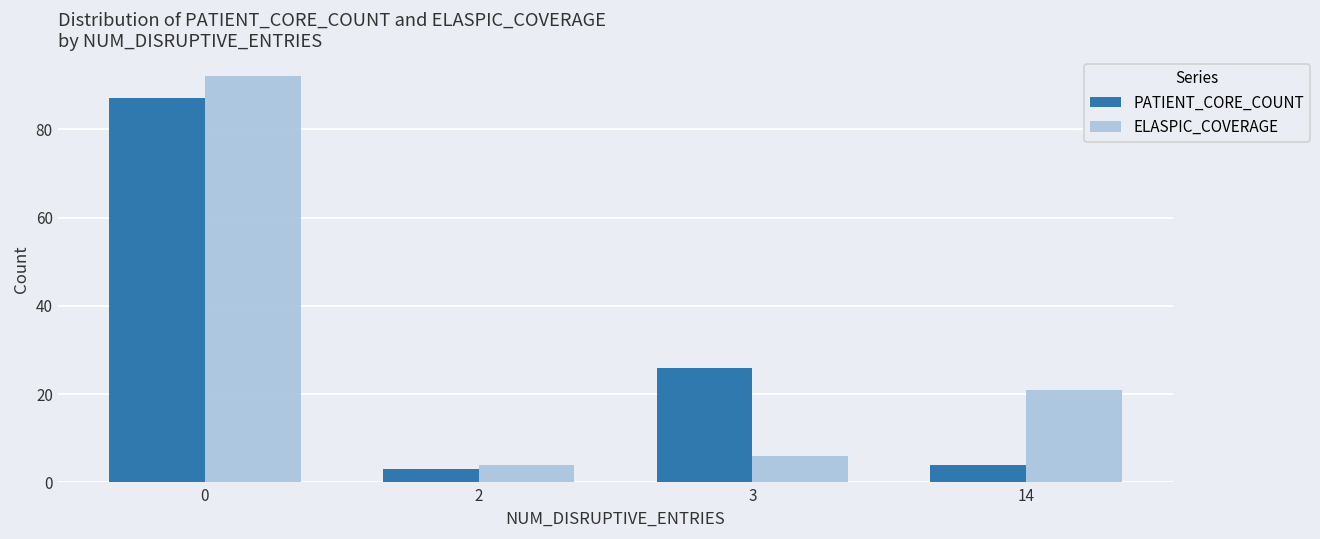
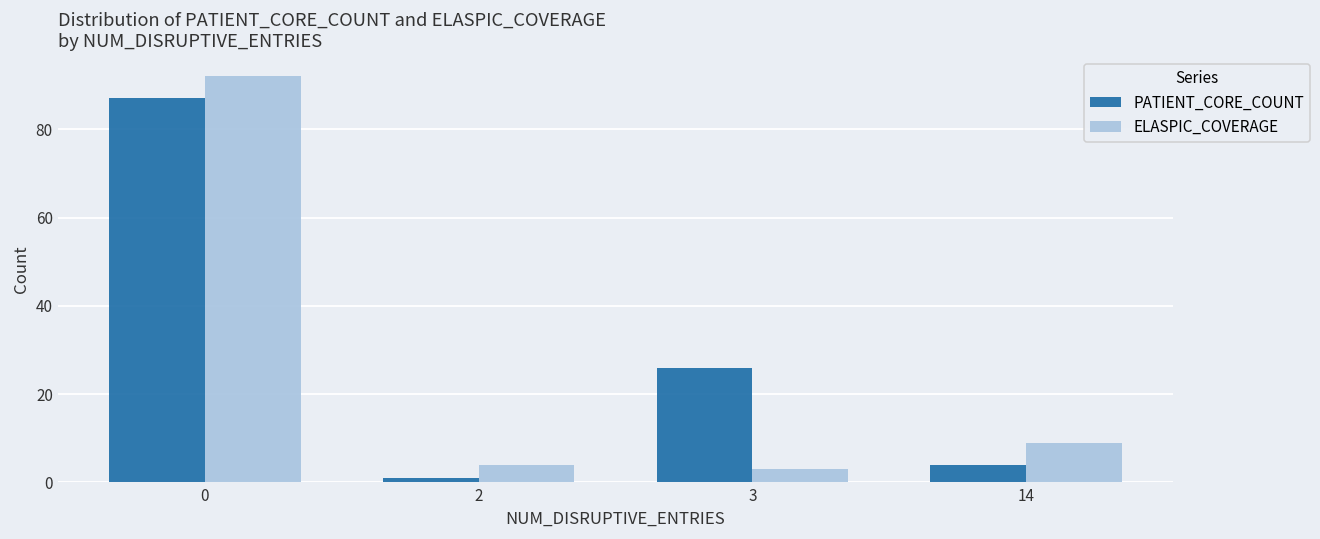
PATIENT_CORE_COUNT, 2: 3 -> 1
ELASPIC_COVERAGE, 3: 6 -> 3
ELASPIC_COVERAGE, 14: 21 -> 9
